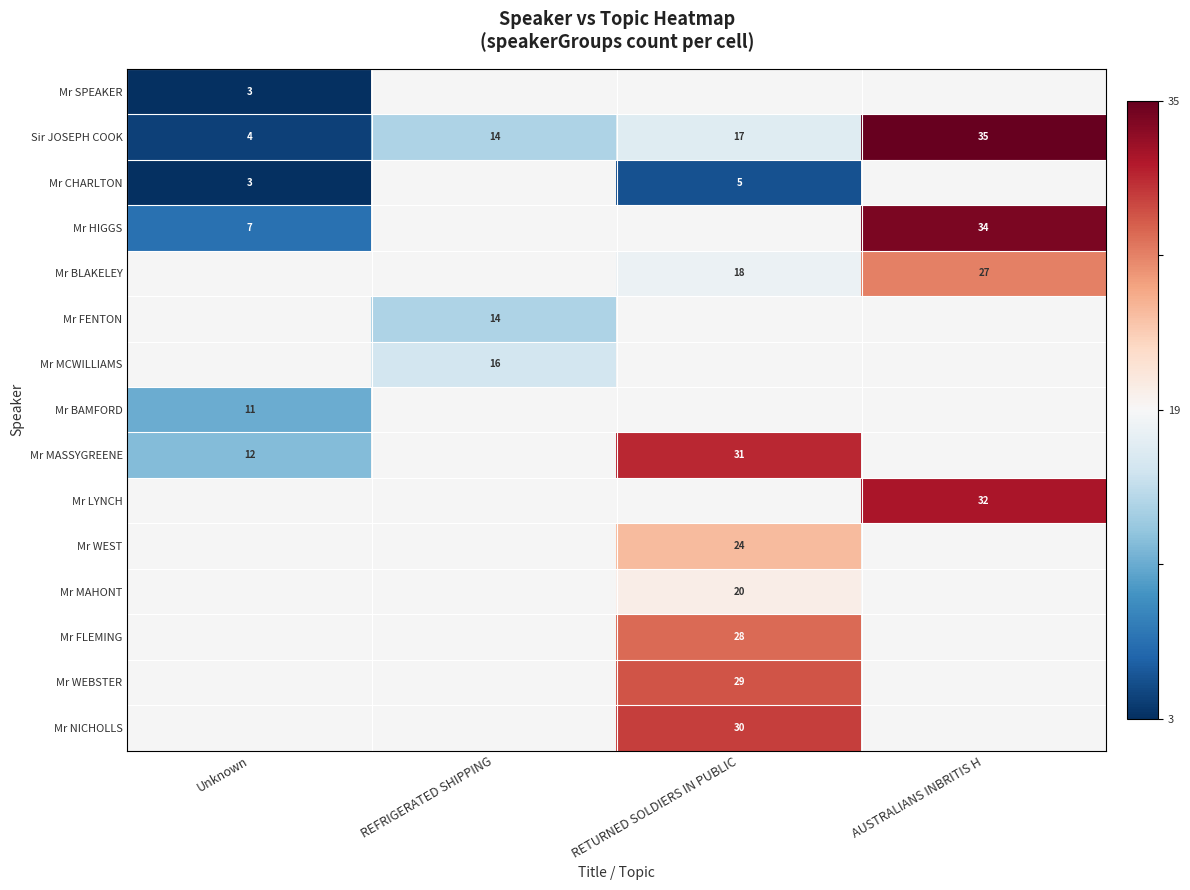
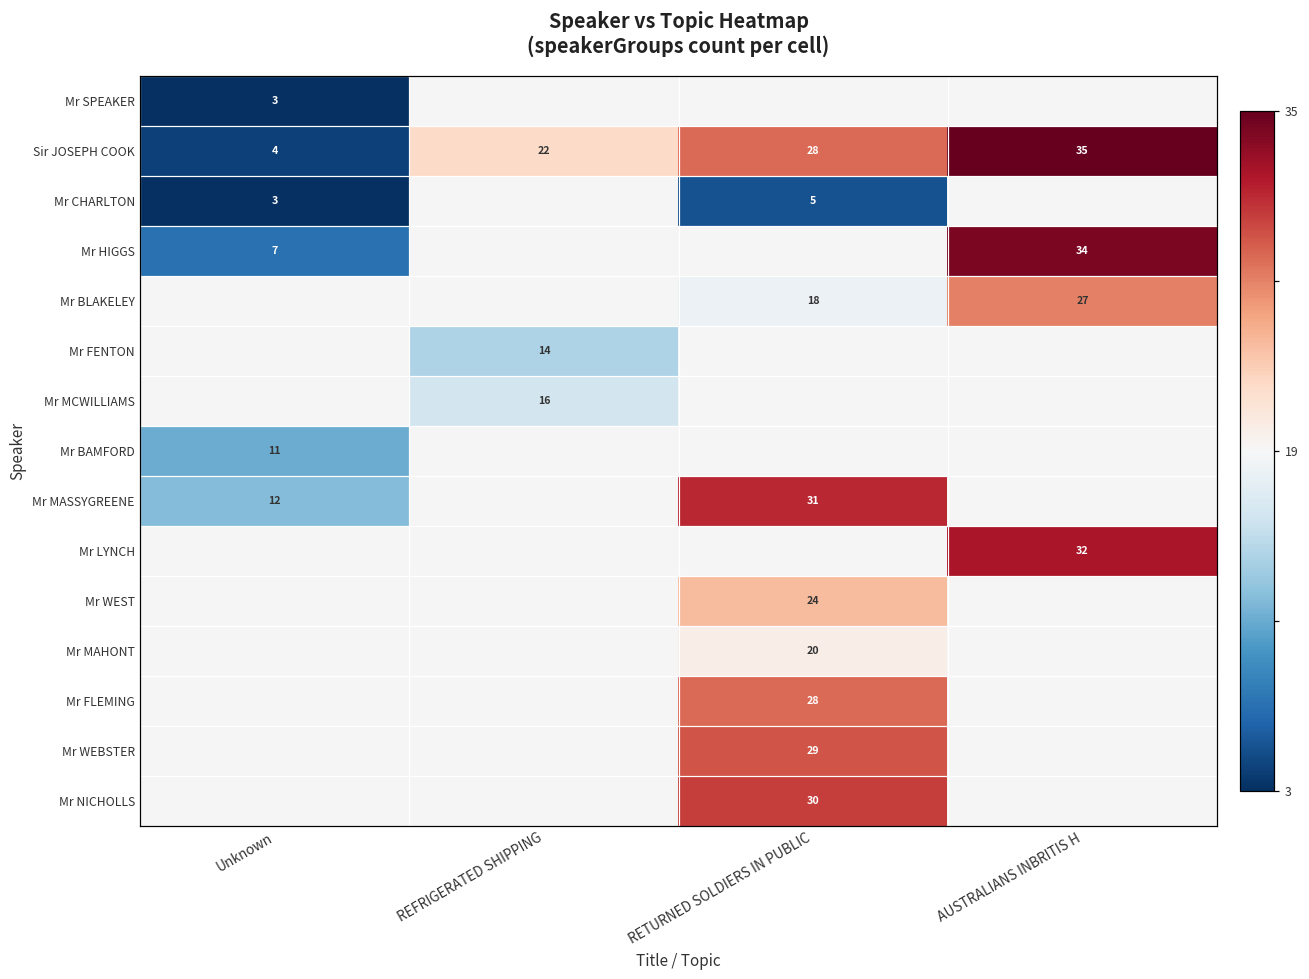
Sir JOSEPH COOK, REFRIGERATED SHIPPING: 14 -> 22
Sir JOSEPH COOK, RETURNED SOLDIERS IN PUBLIC: 17 -> 28
